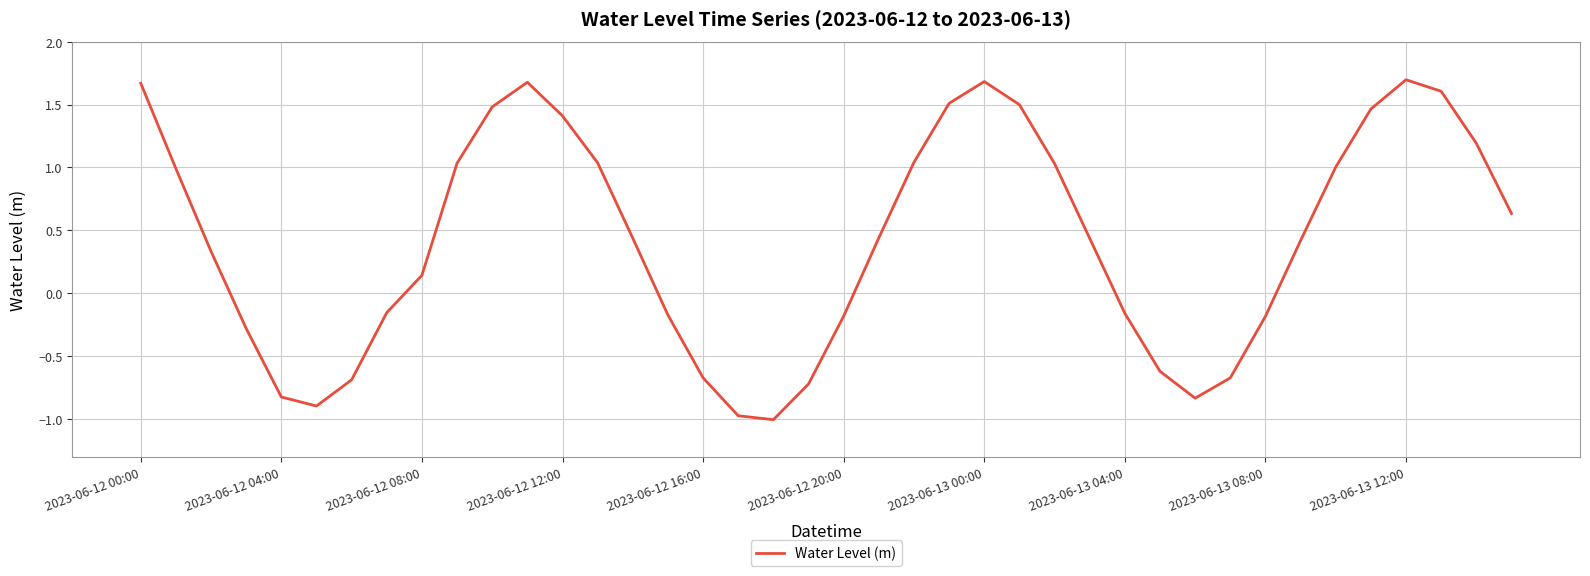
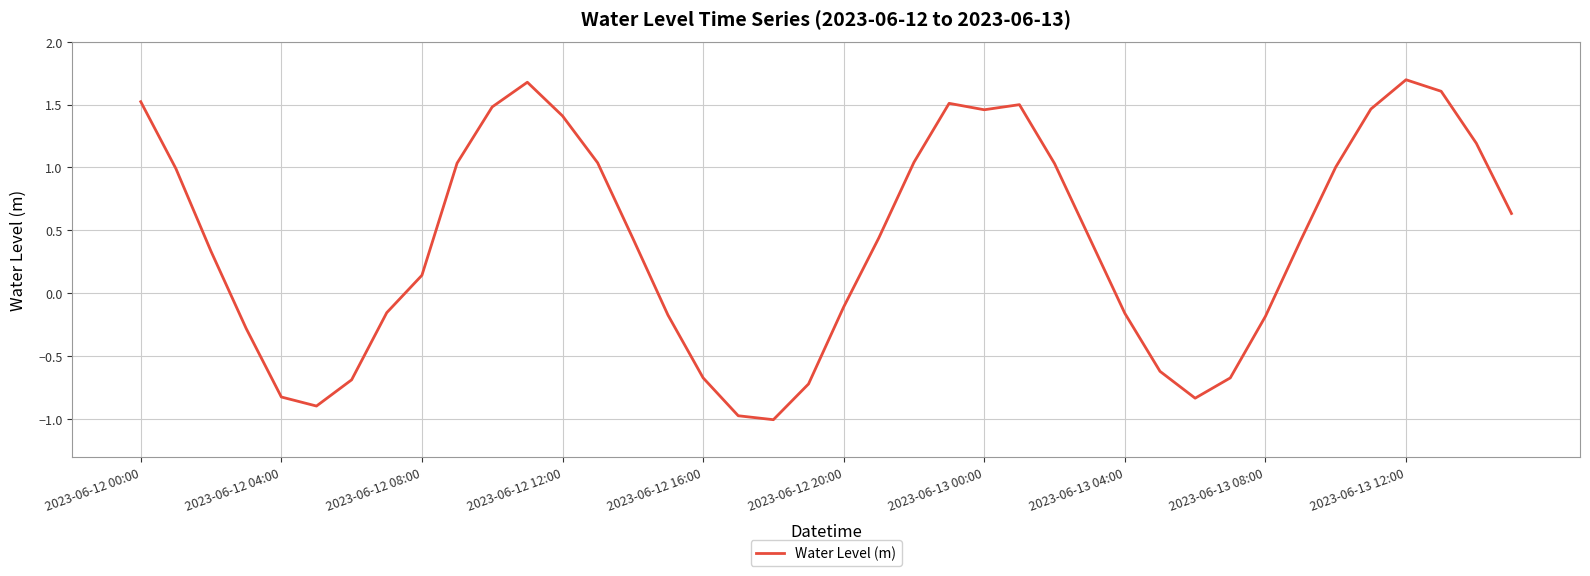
2023-06-12 00:00: 1.67 -> 1.52
2023-06-12 20:00: -0.18 -> -0.11
2023-06-13 00:00: 1.68 -> 1.46
